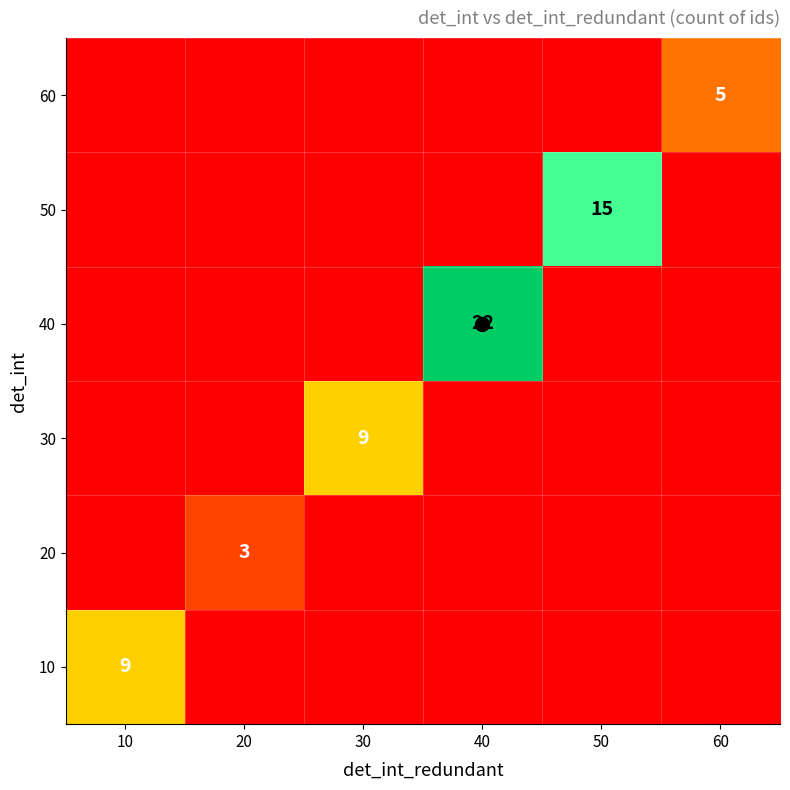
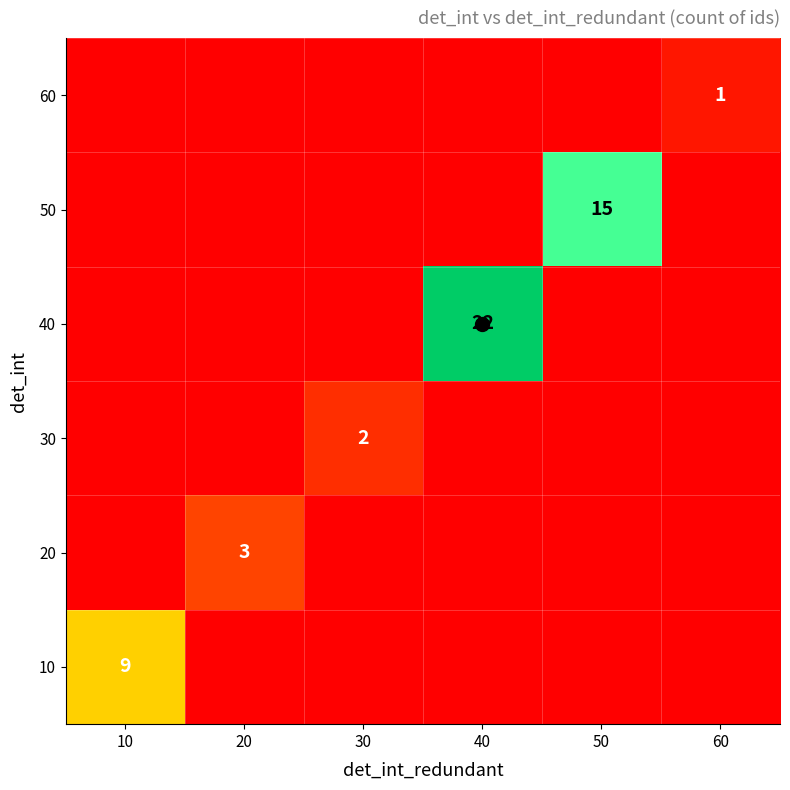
60, 60: 5 -> 1
30, 30: 9 -> 2
